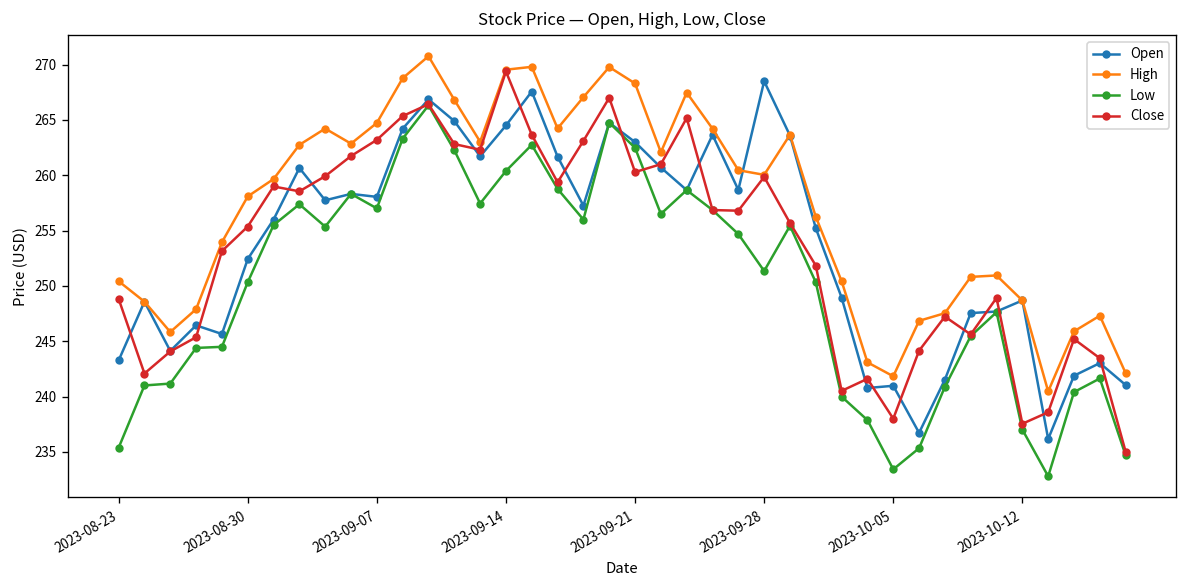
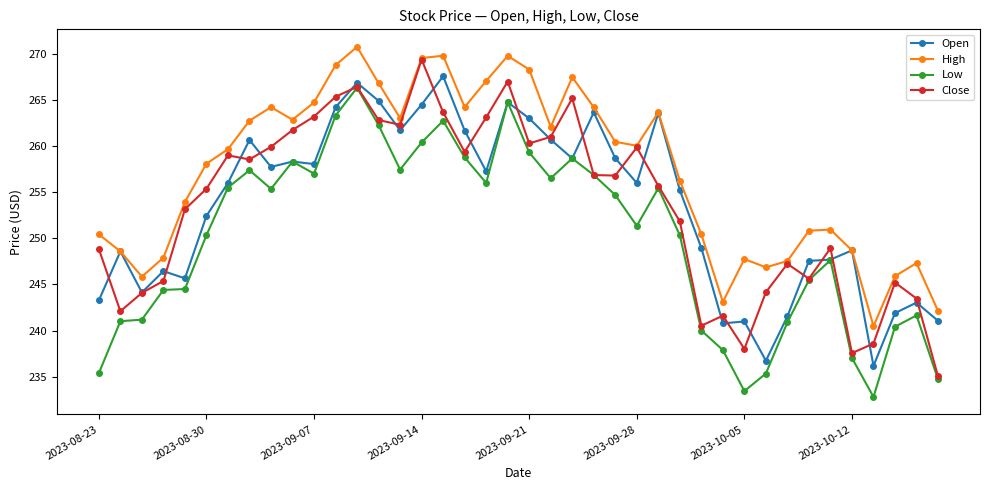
Low, 2023-09-21: 262 -> 259
Open, 2023-09-28: 269 -> 256
High, 2023-10-05: 242 -> 248
